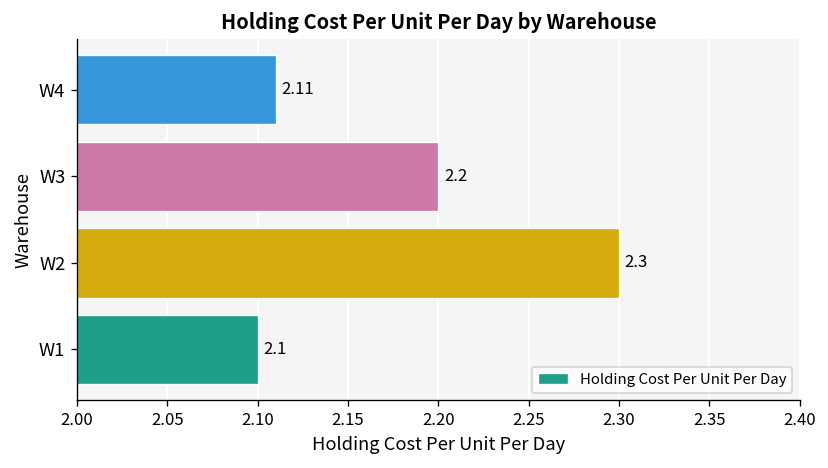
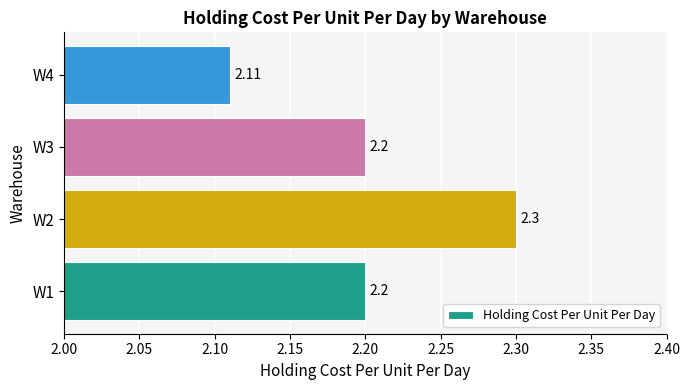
W1: 2.1 -> 2.2
